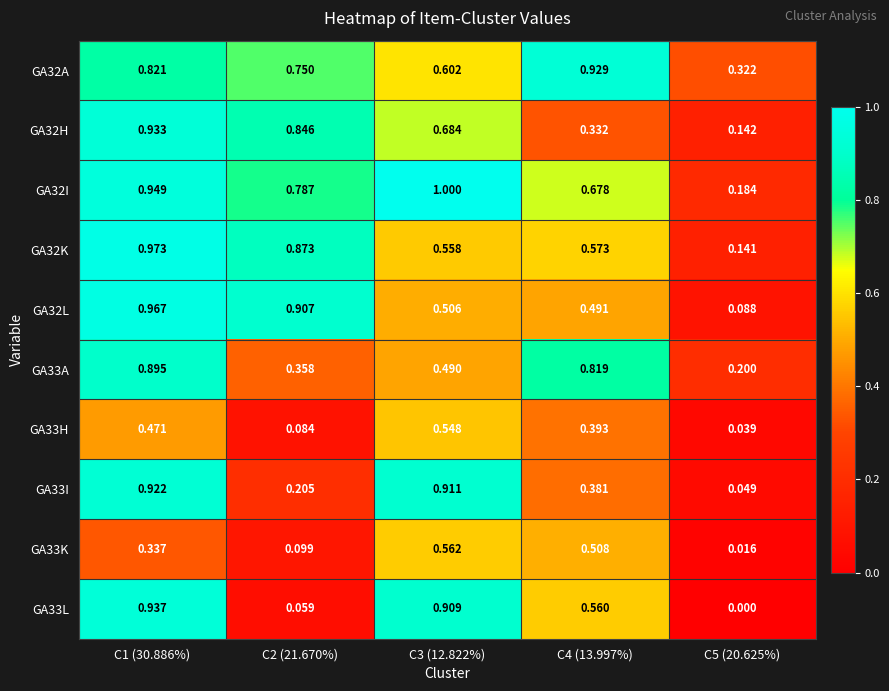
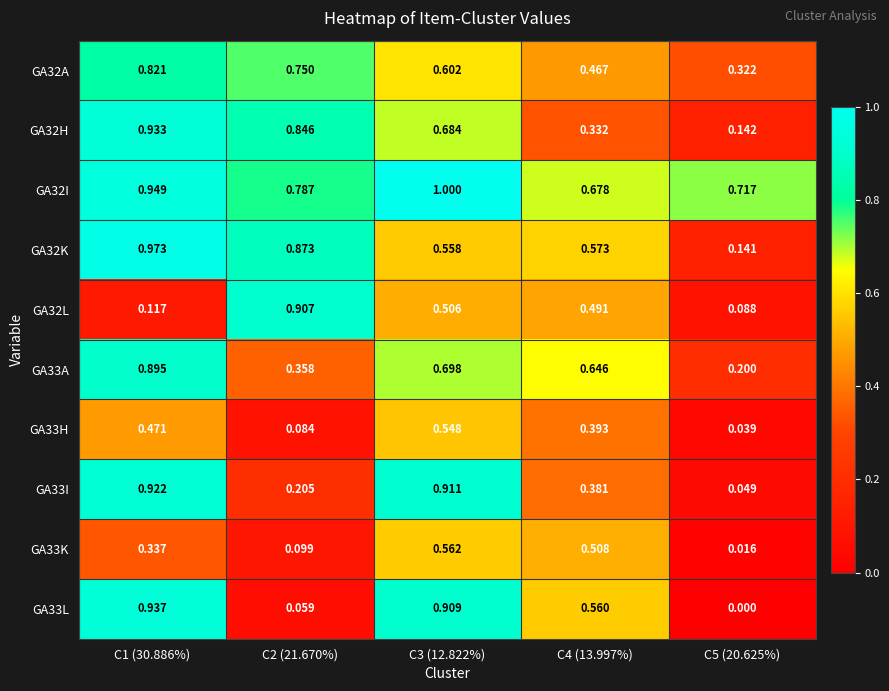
GA32A, C4 (13.997%): 0.929 -> 0.467
GA32I, C5 (20.625%): 0.184 -> 0.717
GA32L, C1 (30.886%): 0.967 -> 0.117
GA33A, C3 (12.822%): 0.490 -> 0.698
GA33A, C4 (13.997%): 0.819 -> 0.646
